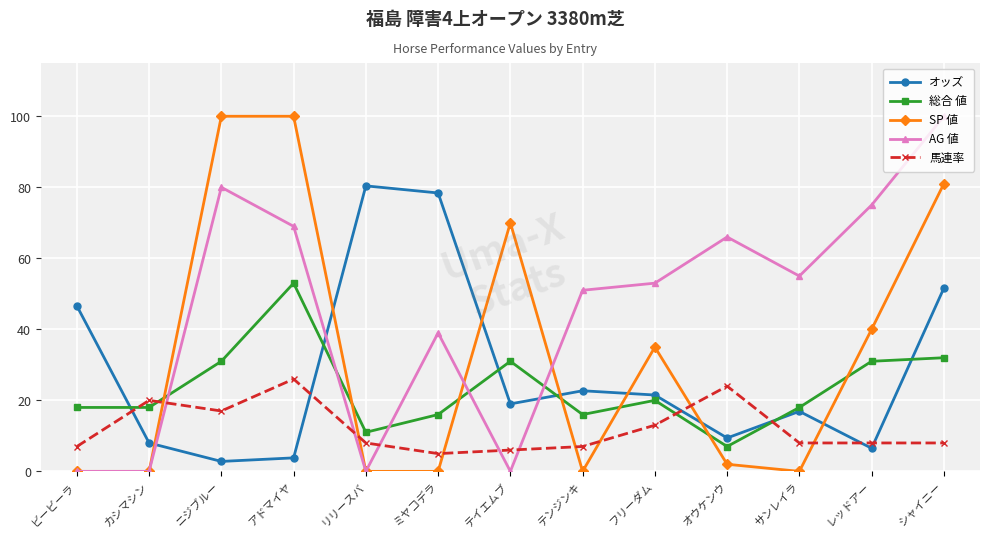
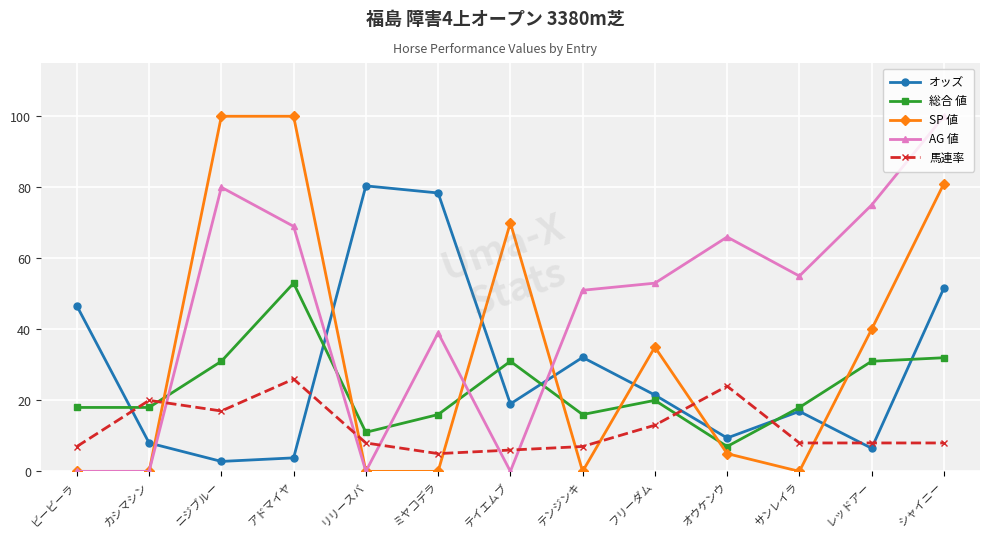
オッズ, テンジンキ: 23 -> 32
SP 値, オウケンウ: 2 -> 5
